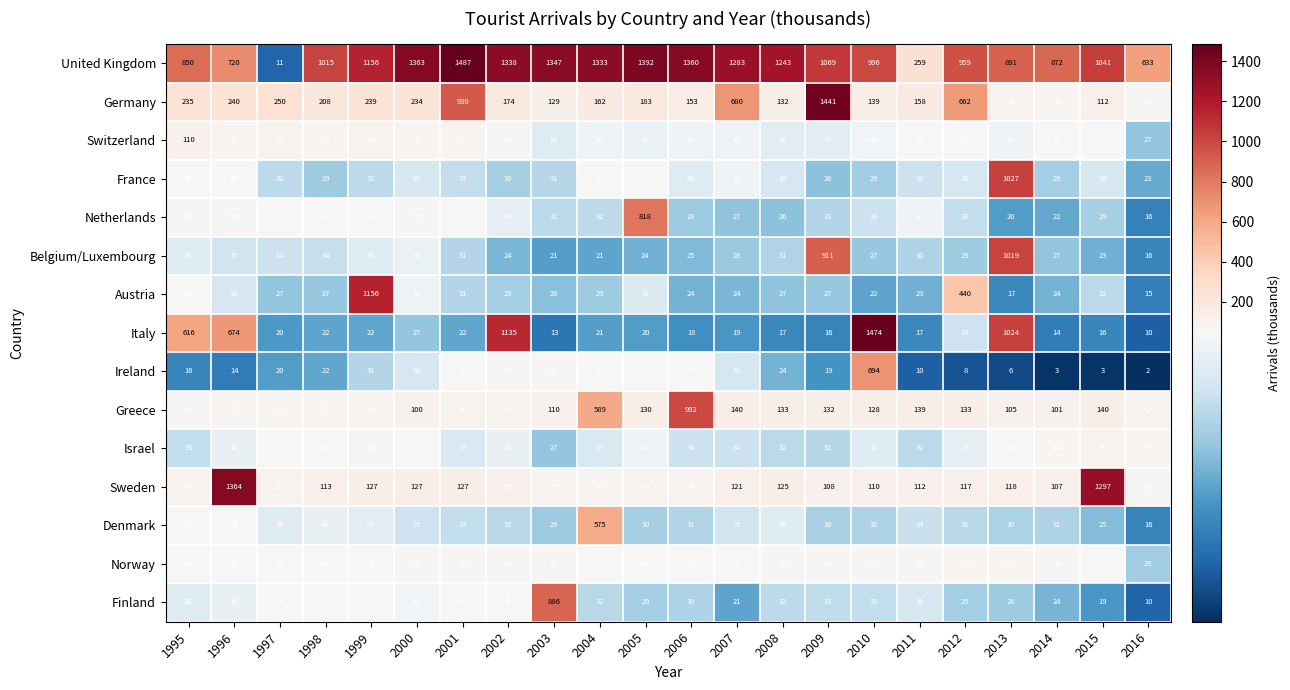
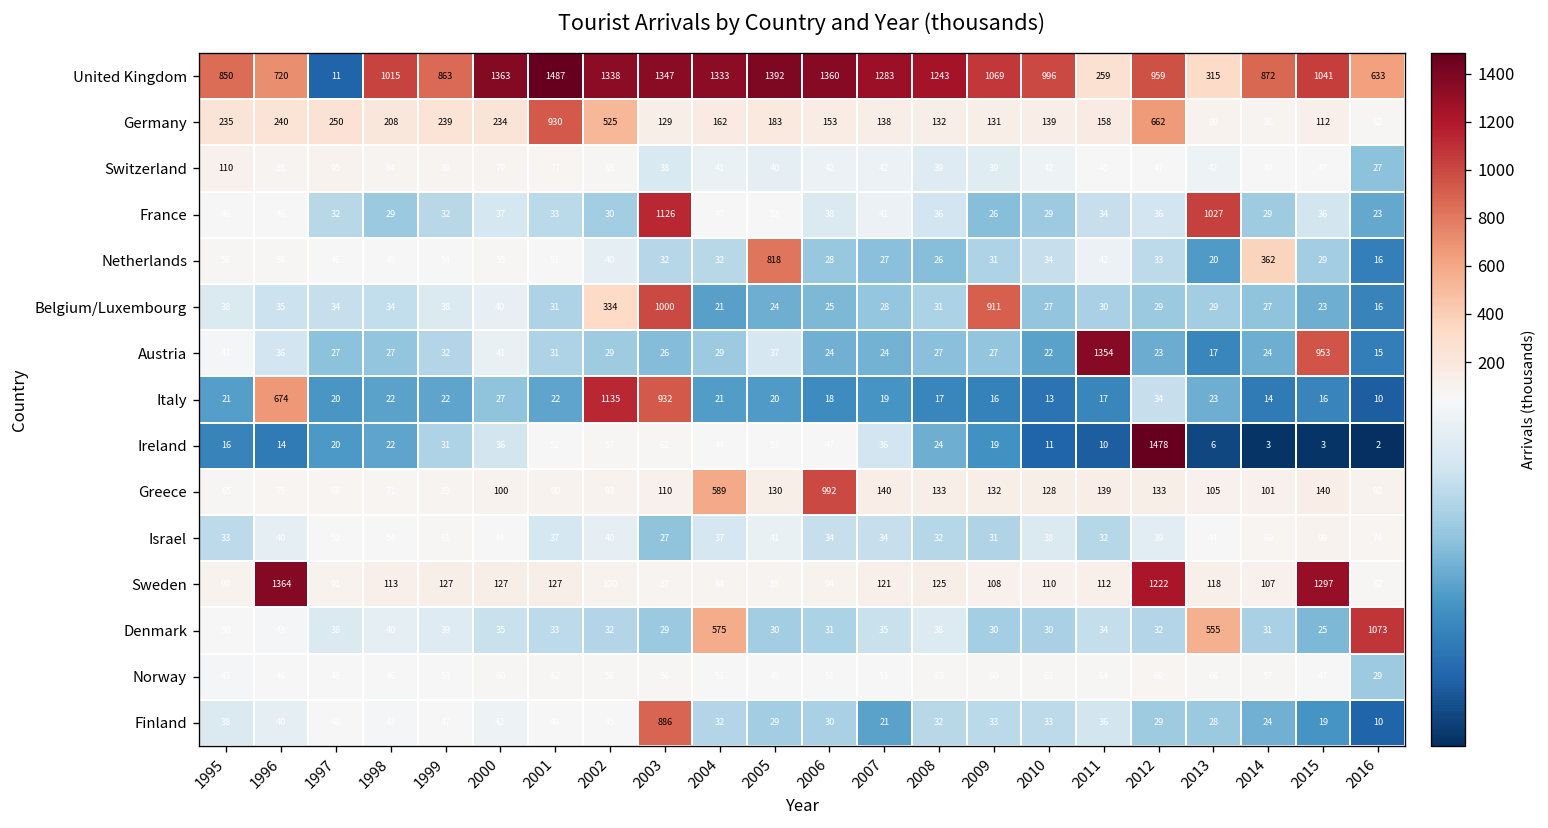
United Kingdom, 1999: 1156 -> 863
United Kingdom, 2013: 891 -> 315
Germany, 2002: 174 -> 525
Germany, 2007: 680 -> 138
Germany, 2009: 1441 -> 131
France, 2003: 31 -> 1126
Netherlands, 2014: 22 -> 362
Belgium/Luxembourg, 2002: 24 -> 334
Belgium/Luxembourg, 2003: 21 -> 1000
Belgium/Luxembourg, 2013: 1019 -> 29
Austria, 1999: 1156 -> 32
Austria, 2011: 23 -> 1354
Austria, 2012: 440 -> 23
Austria, 2015: 32 -> 953
Italy, 1995: 616 -> 21
Italy, 2003: 13 -> 932
Italy, 2010: 1474 -> 13
Italy, 2013: 1024 -> 23
Ireland, 2010: 694 -> 11
Ireland, 2012: 8 -> 1478
Sweden, 2012: 117 -> 1222
Denmark, 2013: 30 -> 555
Denmark, 2016: 16 -> 1073
